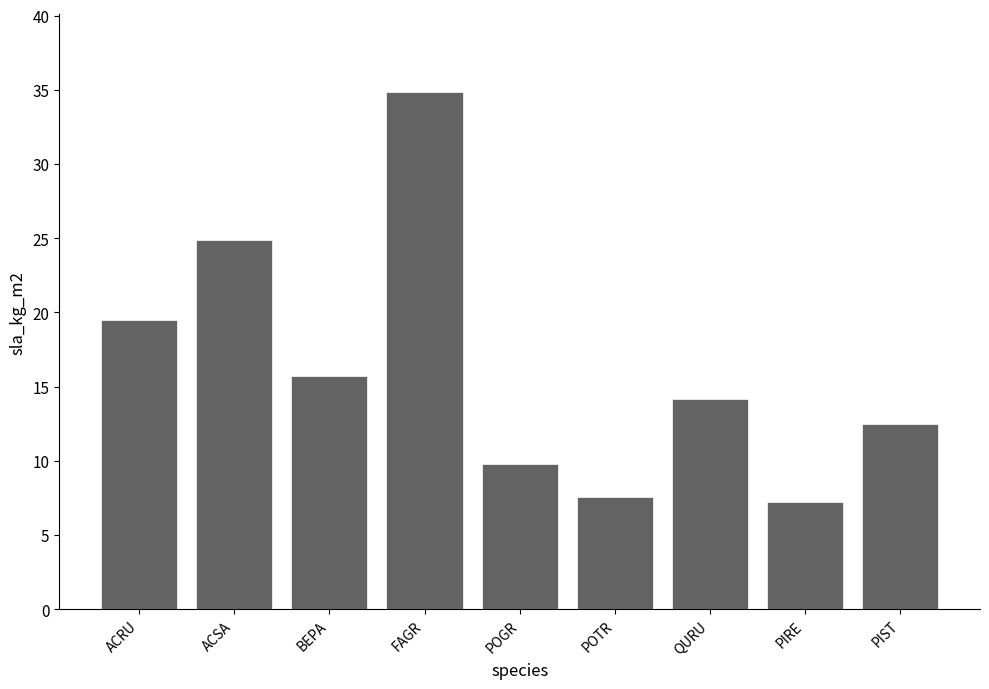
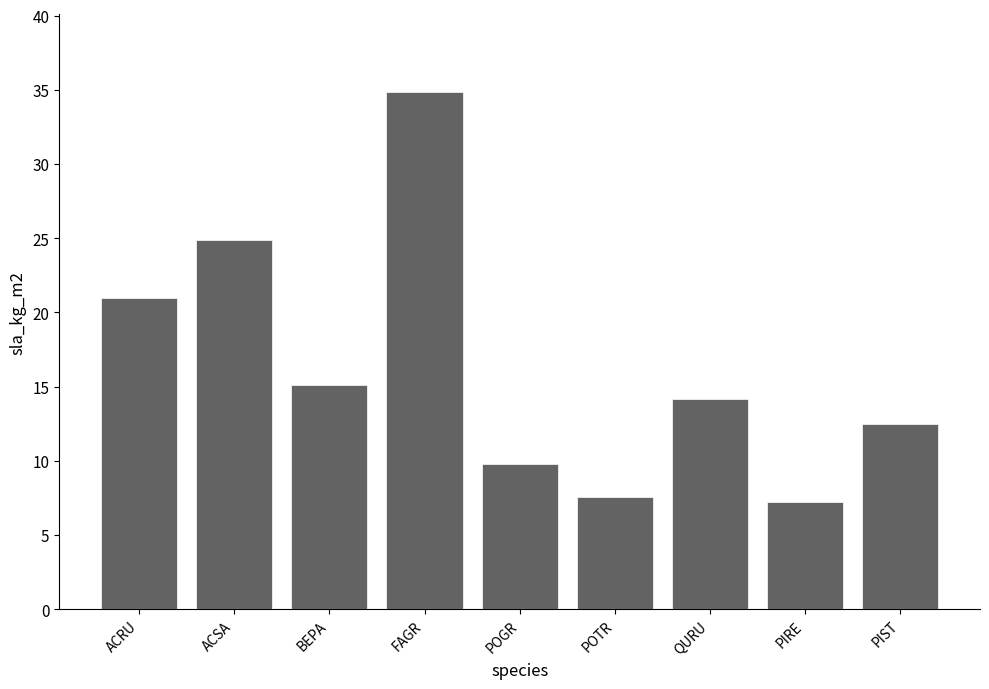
ACRU: 19.5 -> 21.0
BEPA: 15.8 -> 15.1
